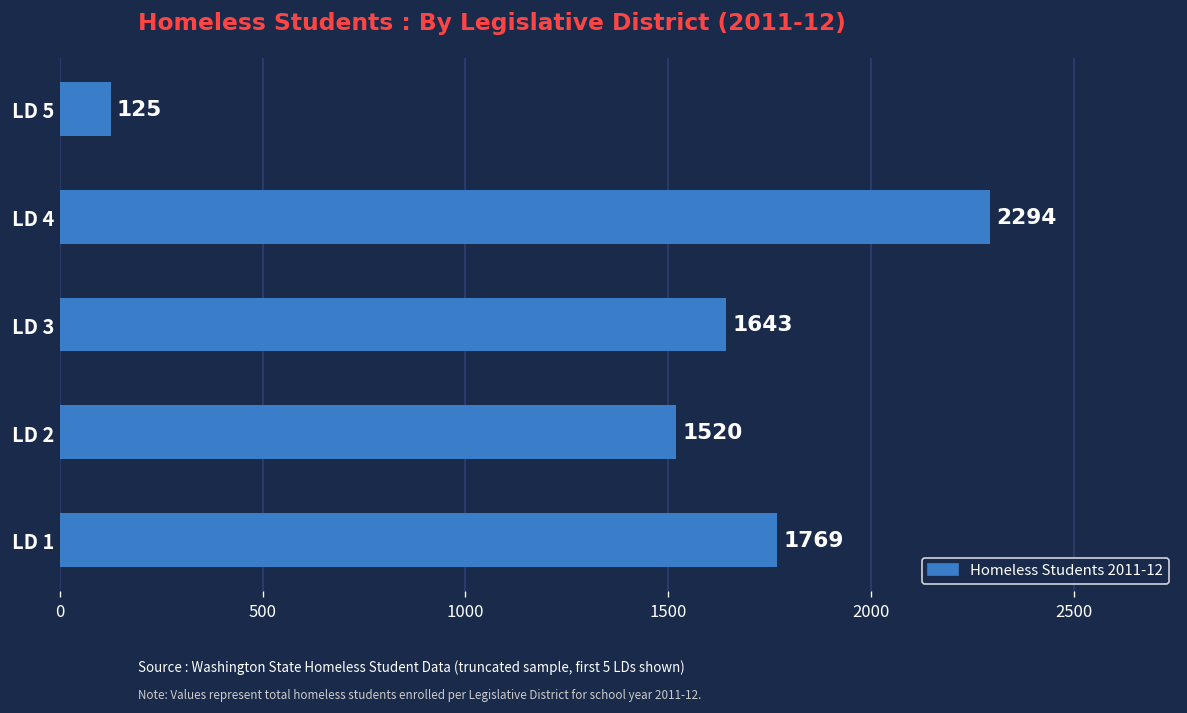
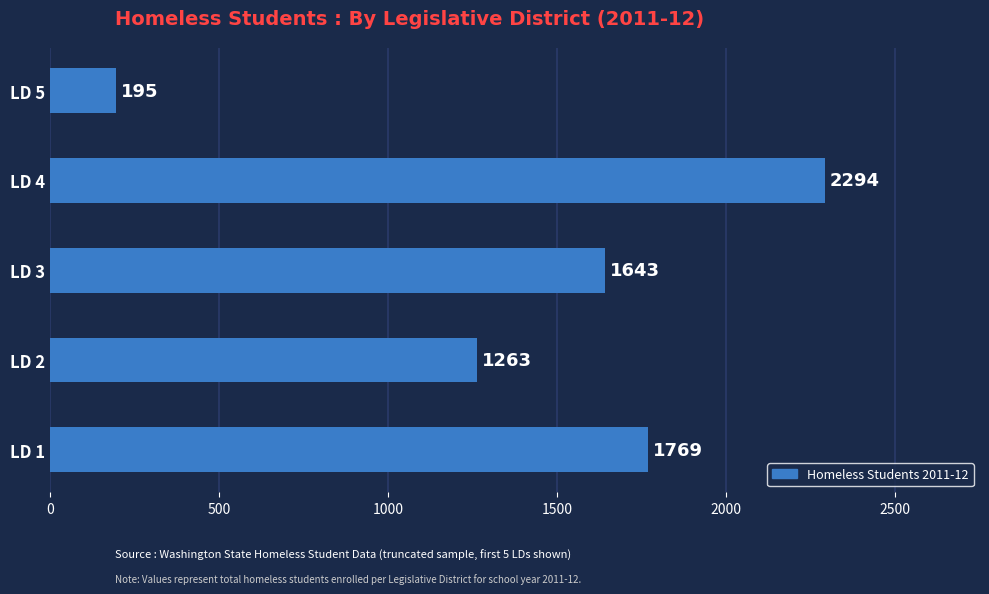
LD 5: 125 -> 195
LD 2: 1520 -> 1263
